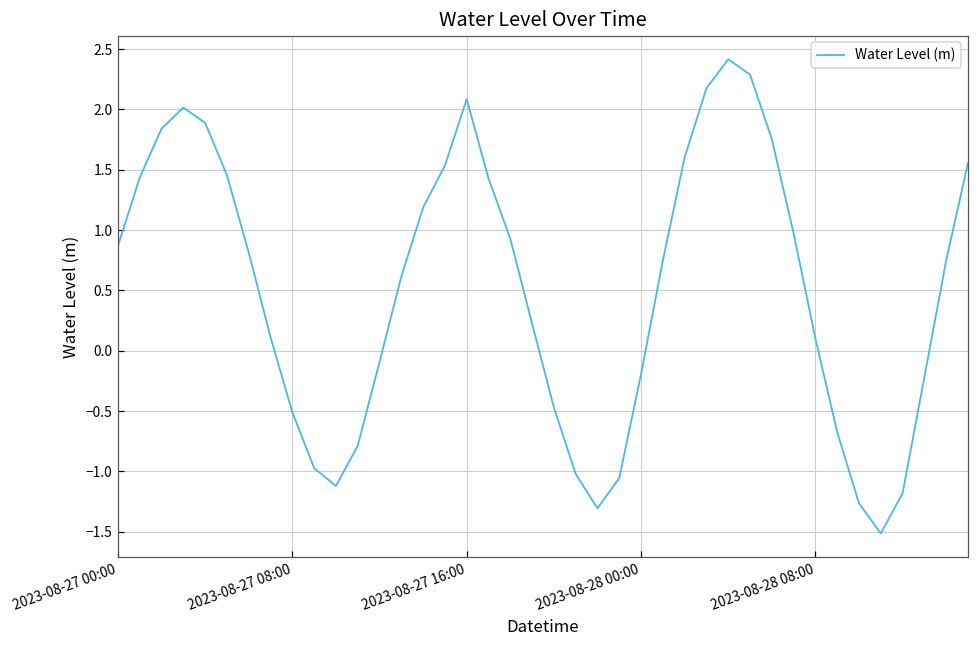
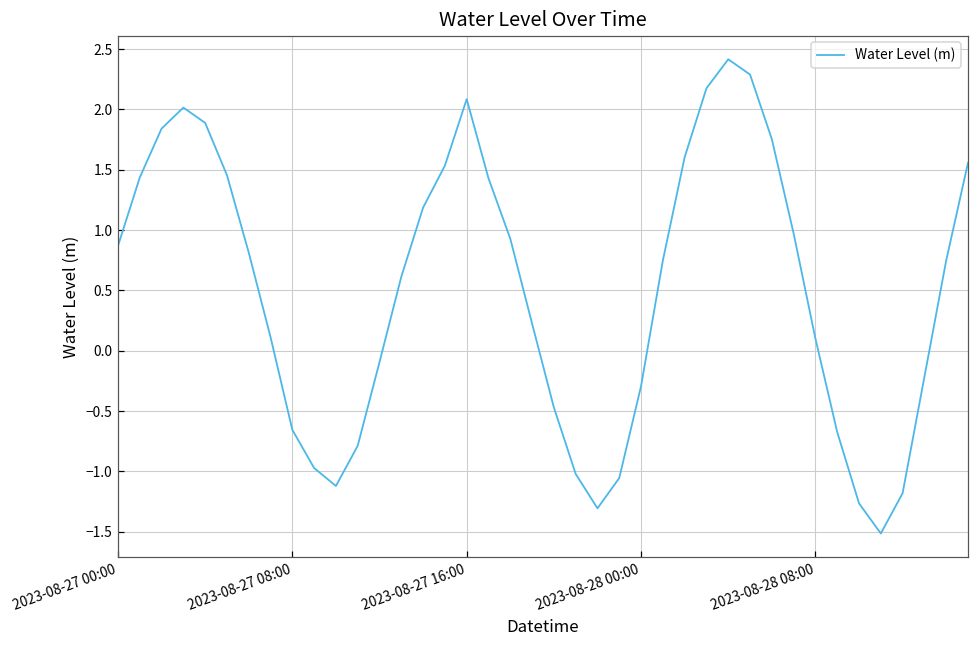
2023-08-27 08:00: -0.51 -> -0.66
2023-08-28 00:00: -0.19 -> -0.29
